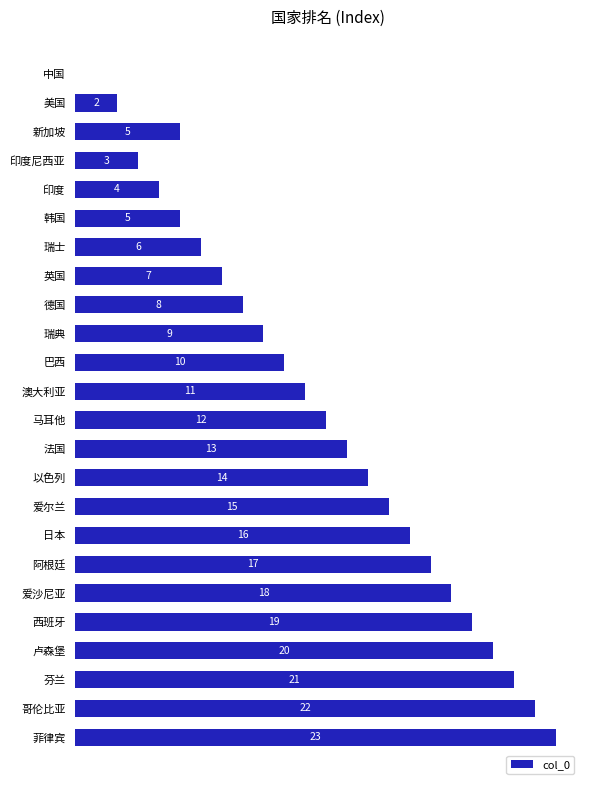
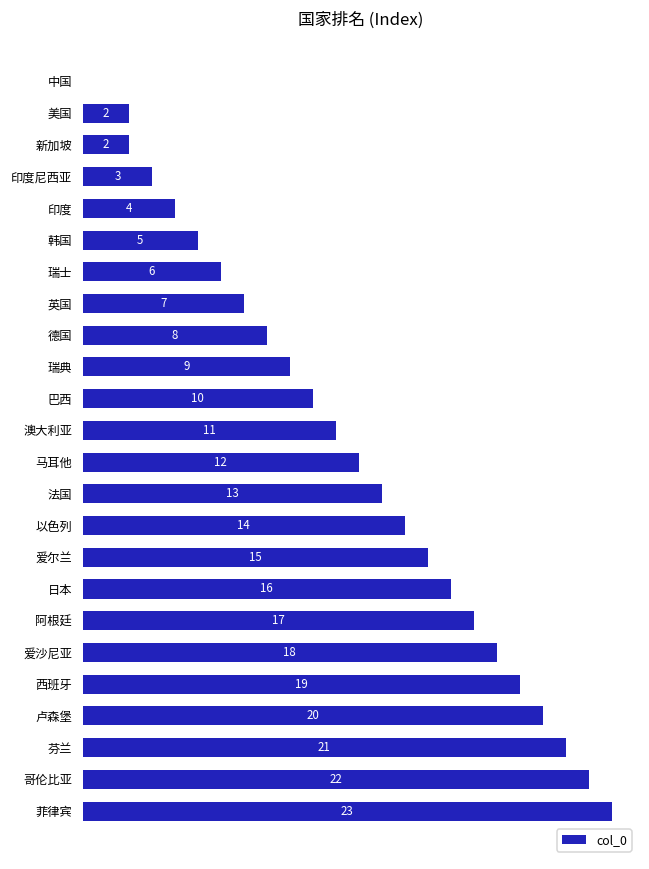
新加坡: 5 -> 2
